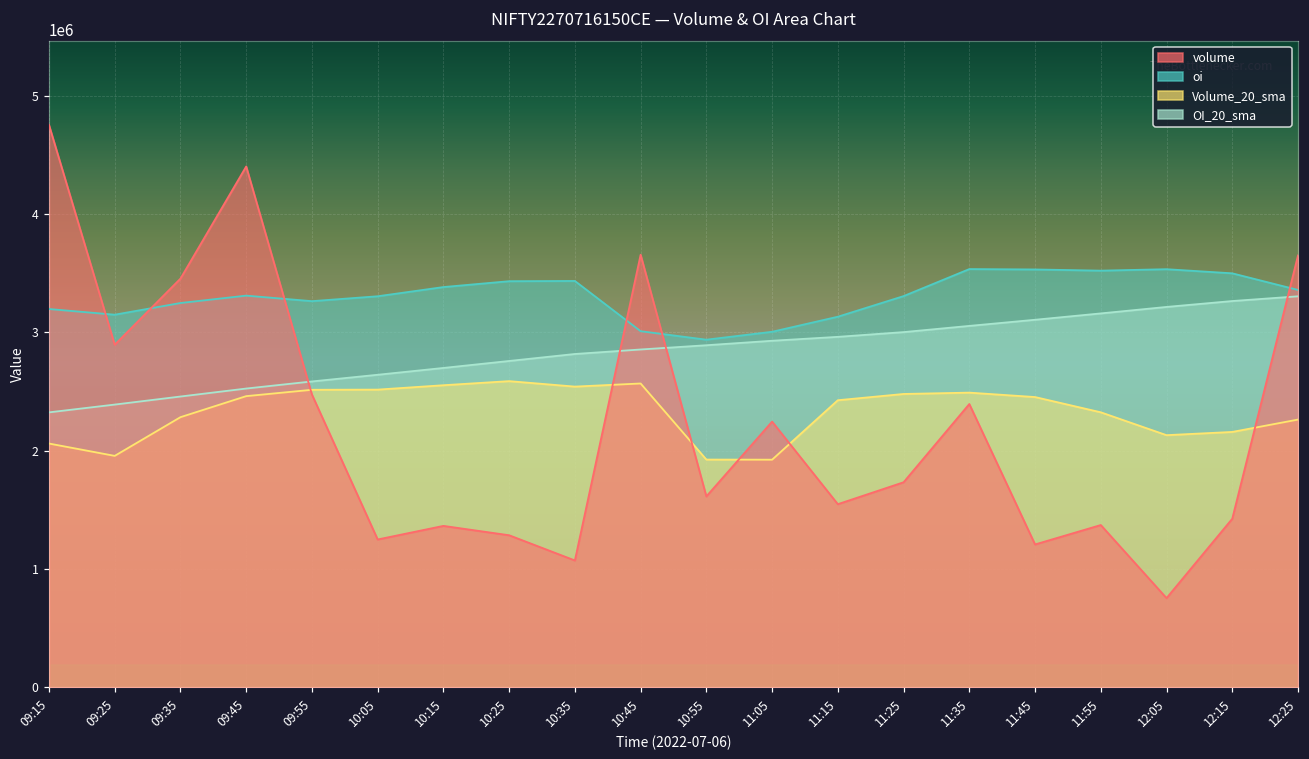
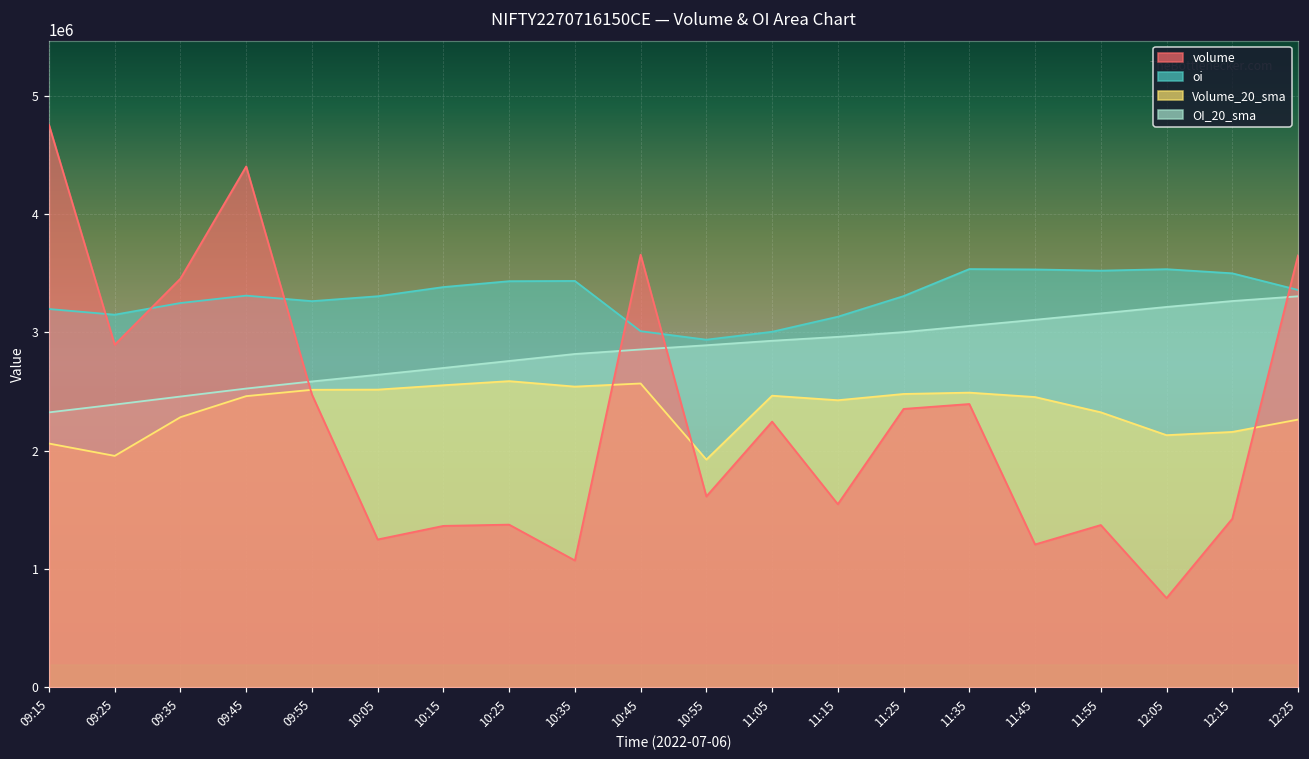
volume, 10:25: 1290000 -> 1380000
Volume_20_sma, 11:05: 1920000 -> 2460000
volume, 11:25: 1730000 -> 2350000
